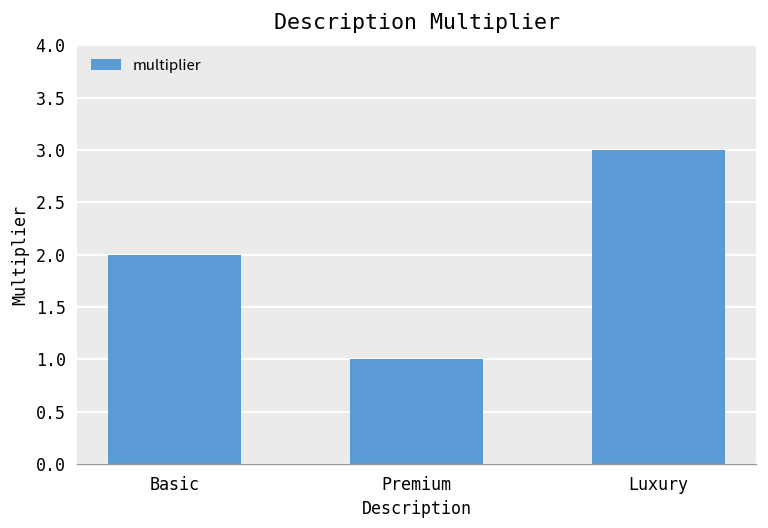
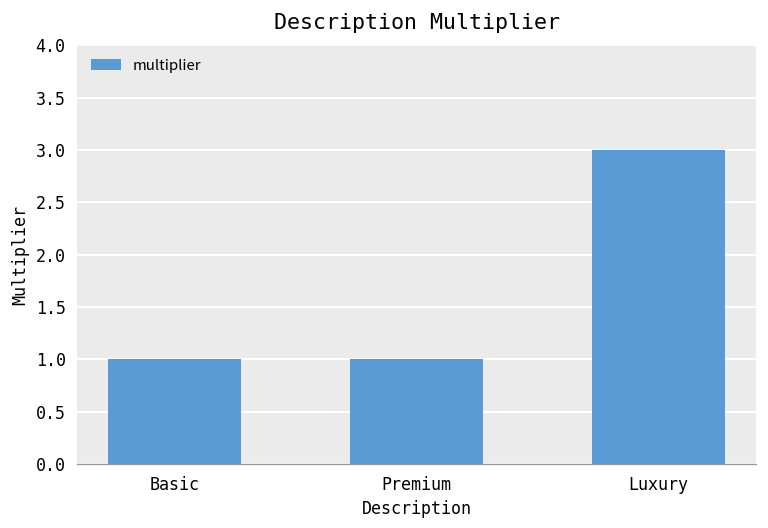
Basic: 2 -> 1
